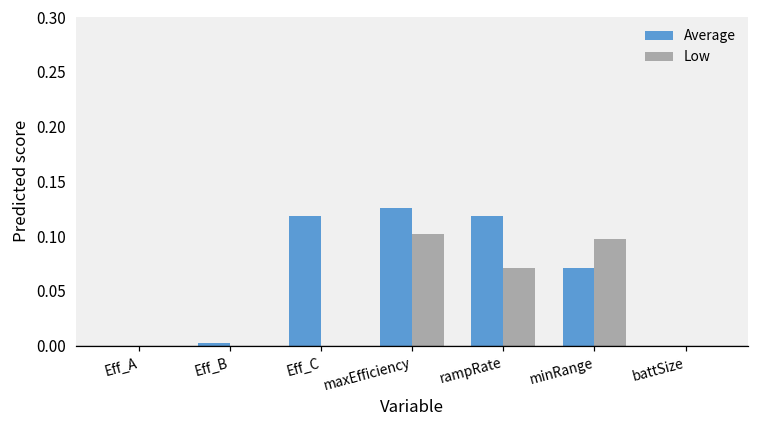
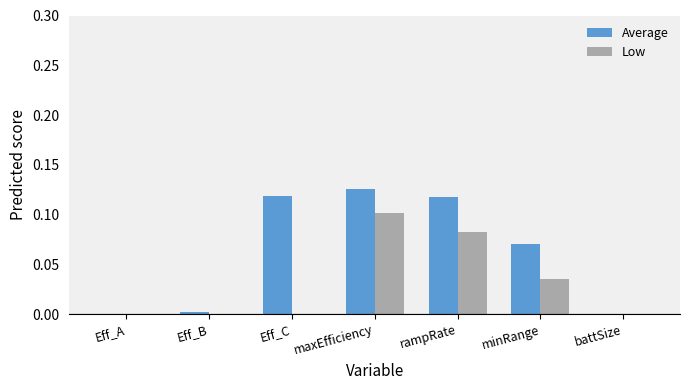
Low, rampRate: 0.07 -> 0.08
Low, minRange: 0.10 -> 0.04
